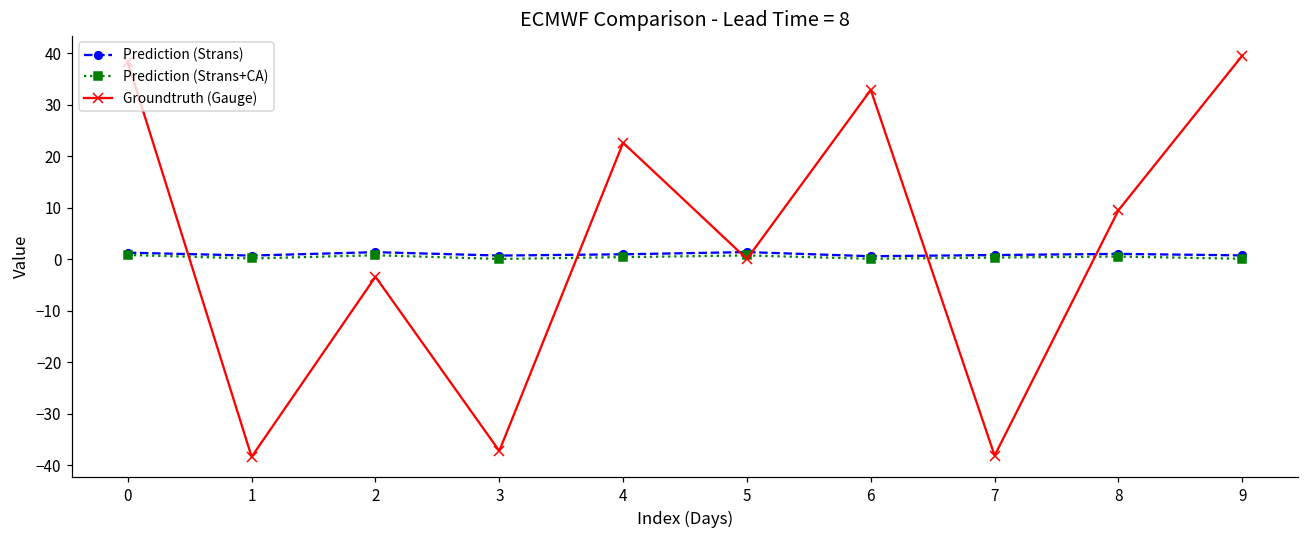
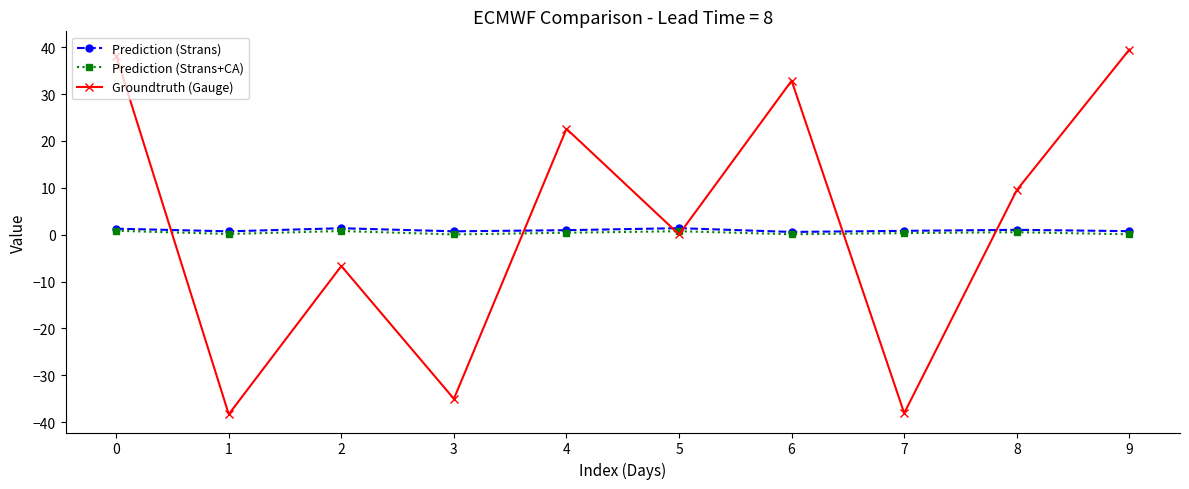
Groundtruth (Gauge), 2: -3 -> -7
Groundtruth (Gauge), 3: -37 -> -35
